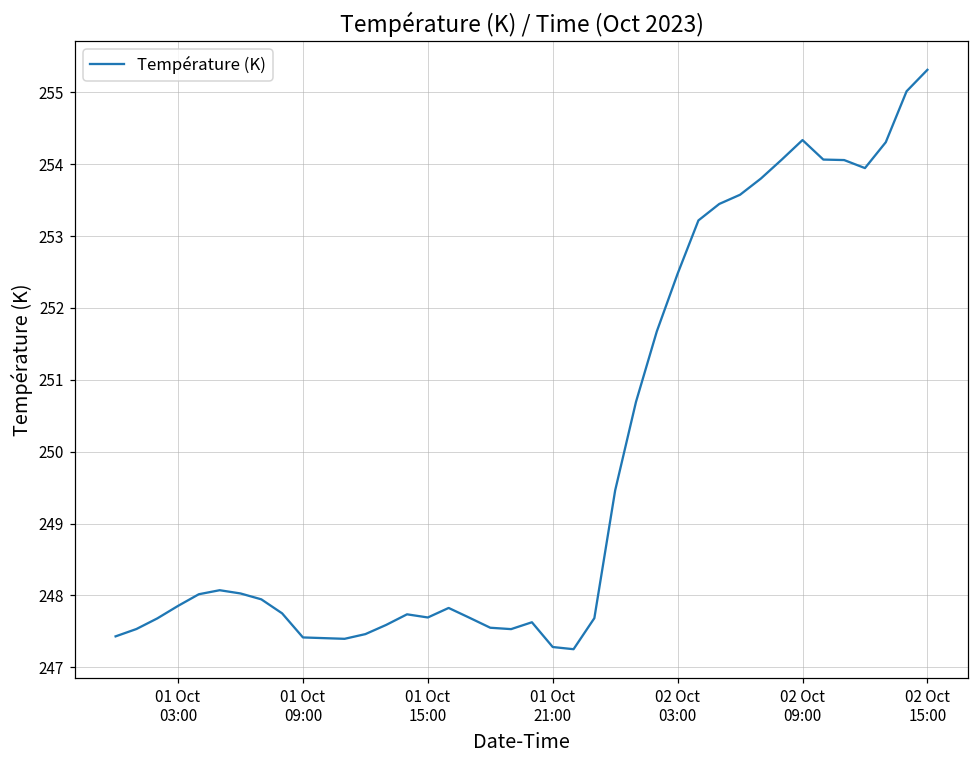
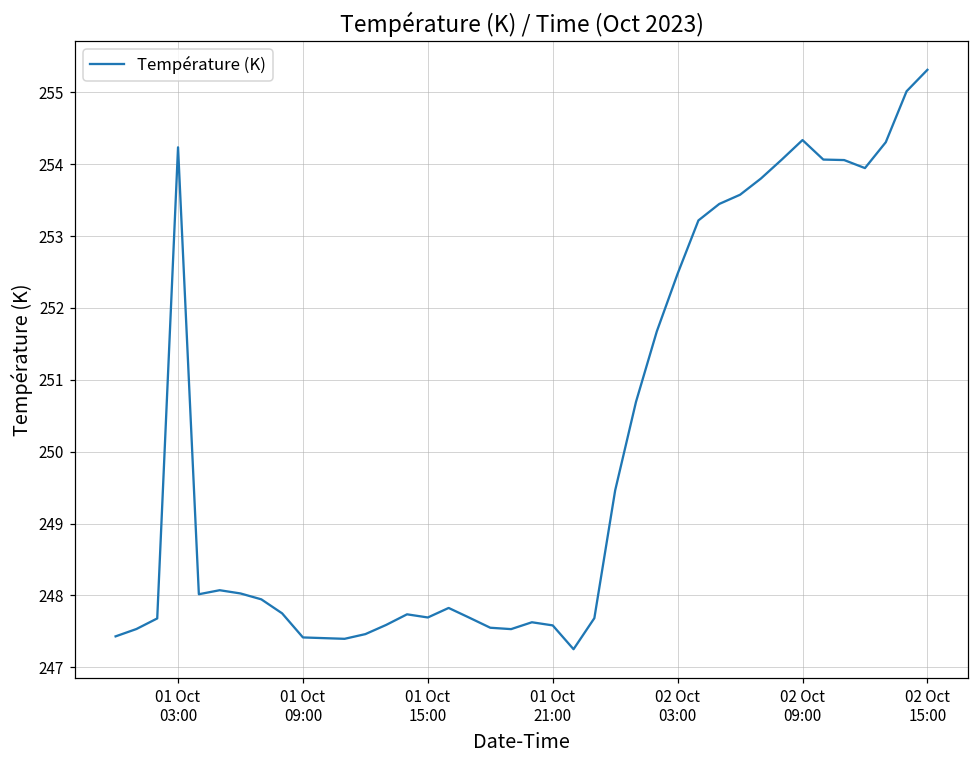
01 Oct 03:00: 247.9 -> 254.2
01 Oct 21:00: 247.3 -> 247.6
